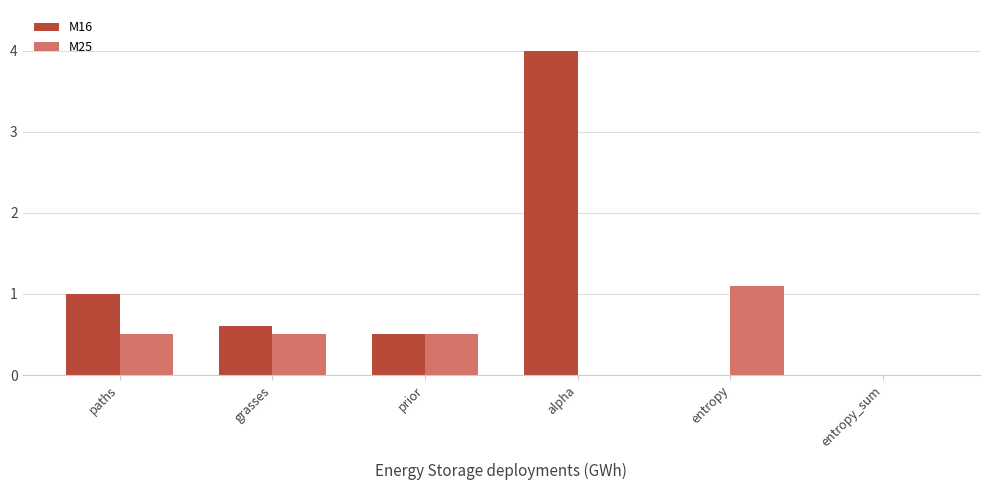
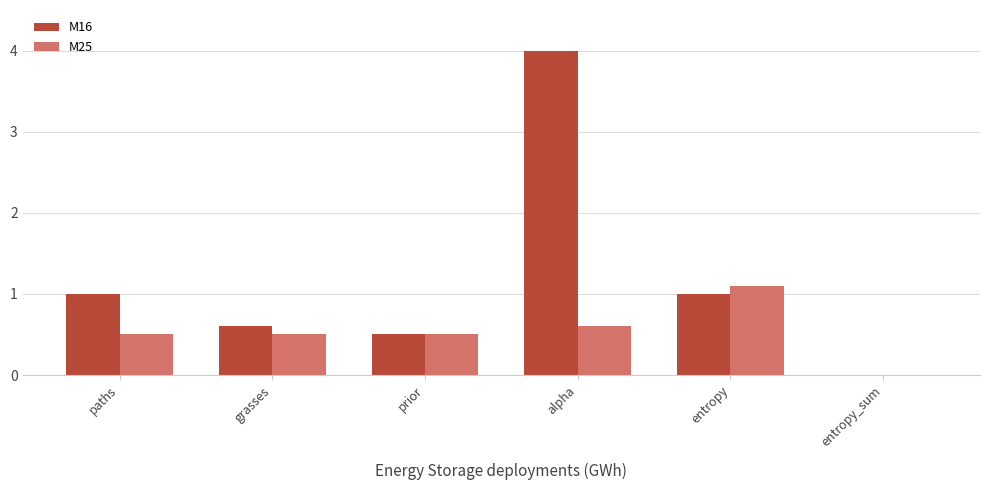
M25, alpha: 0.0 -> 0.6
M16, entropy: 0 -> 1
